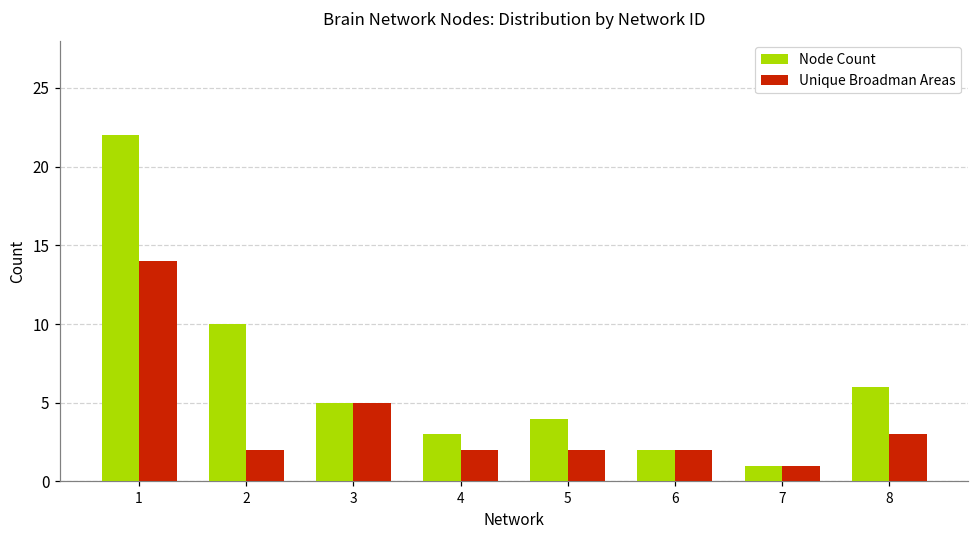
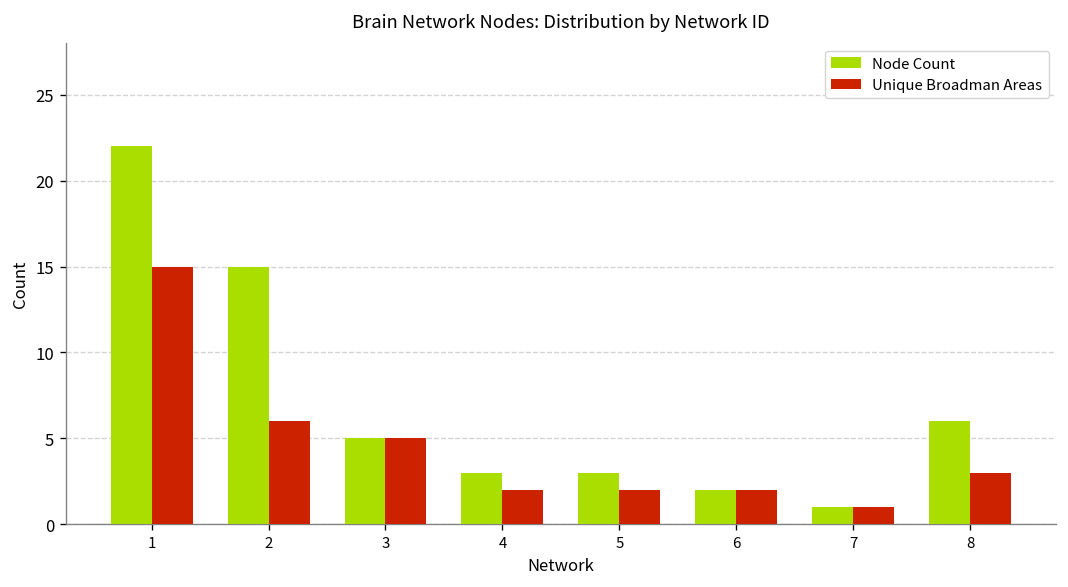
Unique Broadman Areas, 1: 14 -> 15
Node Count, 2: 10 -> 15
Unique Broadman Areas, 2: 2 -> 6
Node Count, 5: 4 -> 3
